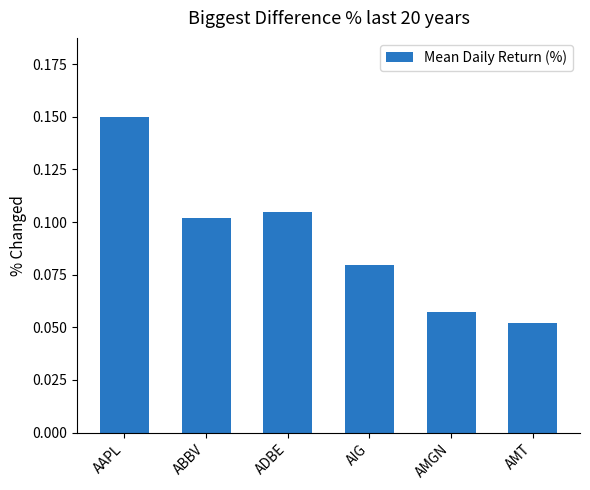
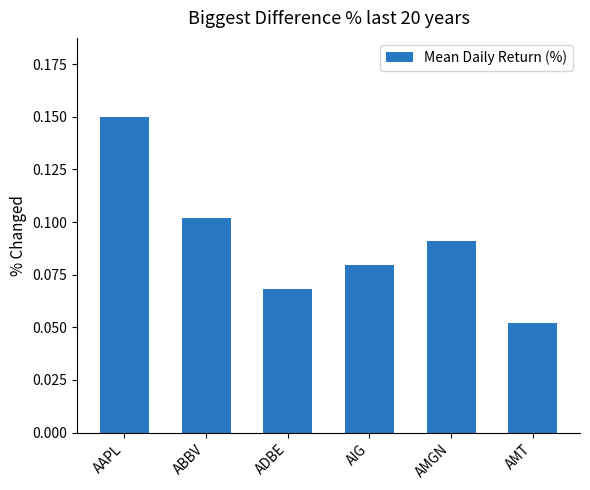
ADBE: 0.105 -> 0.068
AMGN: 0.057 -> 0.091
